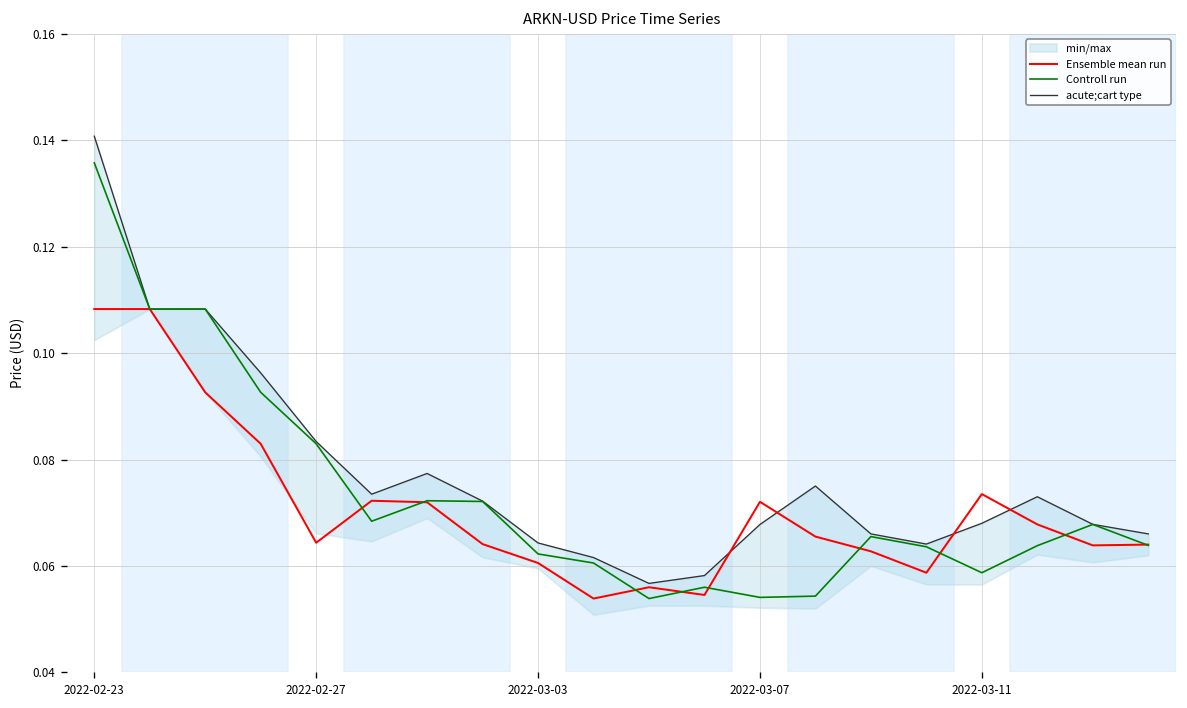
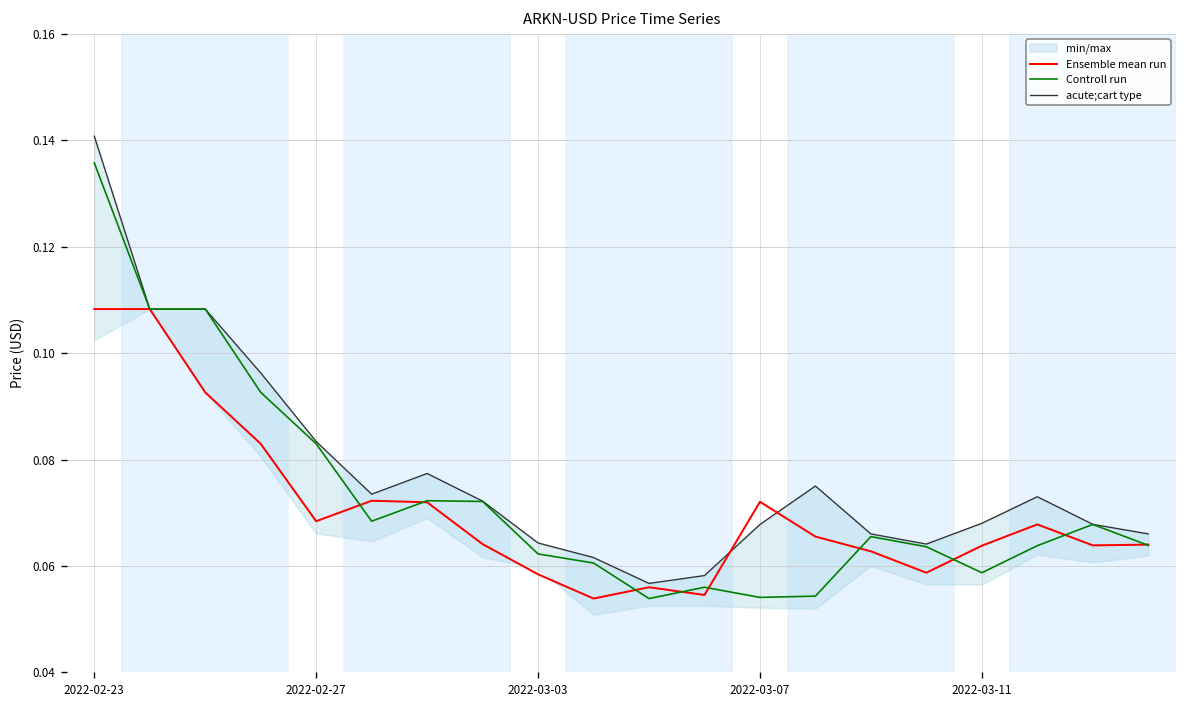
Ensemble mean run, 2022-02-27: 0.064 -> 0.068
Ensemble mean run, 2022-03-03: 0.061 -> 0.058
Ensemble mean run, 2022-03-11: 0.074 -> 0.064
